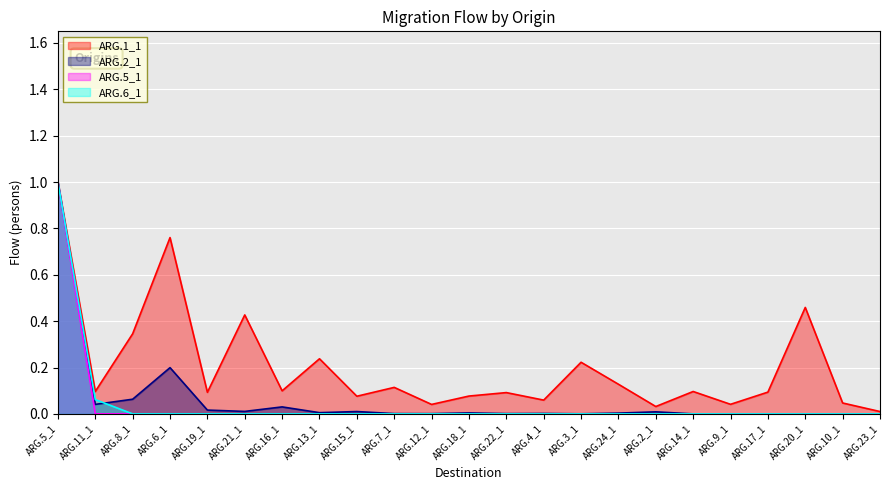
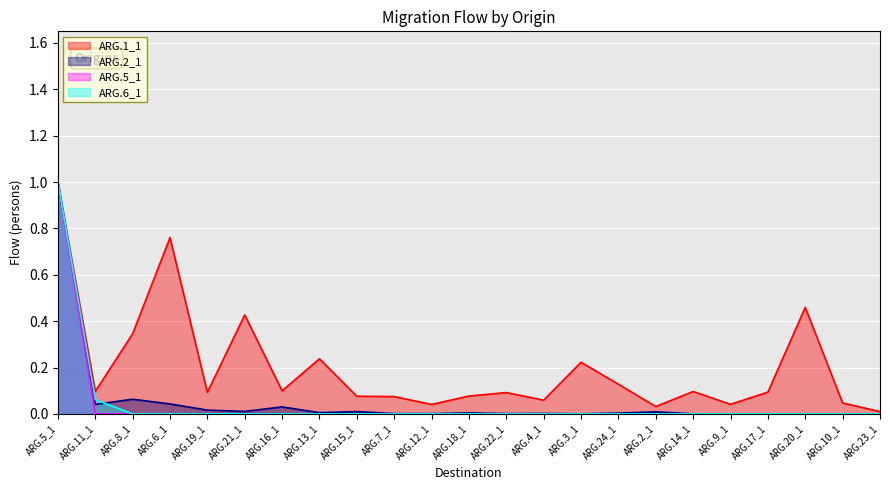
ARG.2_1, ARG.6_1: 0.20 -> 0.04
ARG.1_1, ARG.7_1: 0.11 -> 0.07
